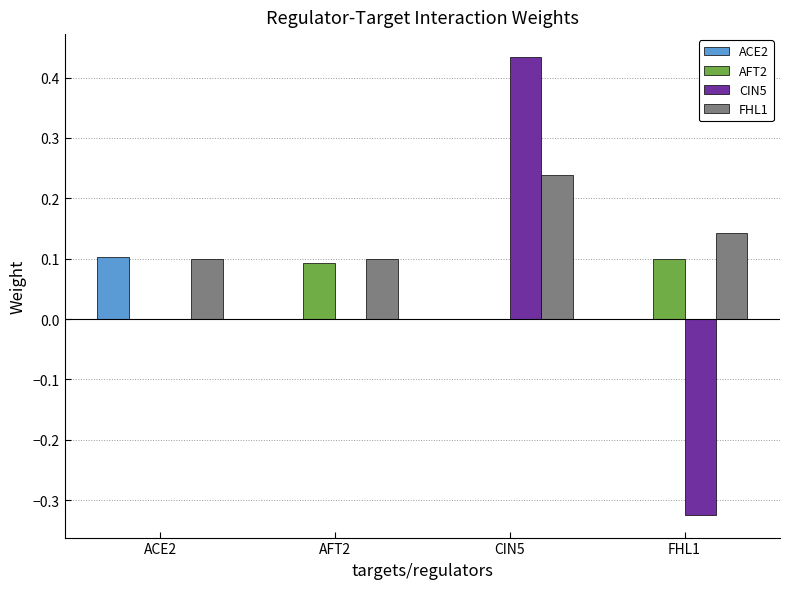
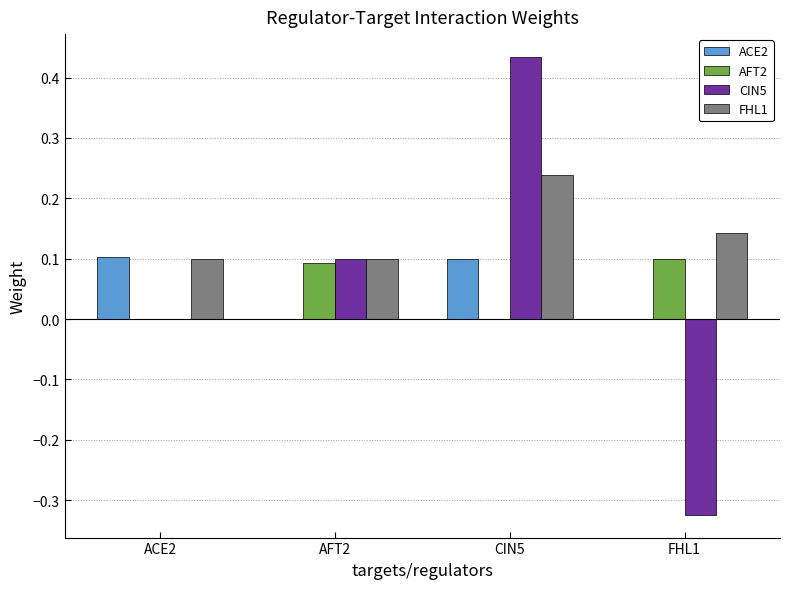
CIN5, AFT2: 0.0 -> 0.1
ACE2, CIN5: 0.0 -> 0.1
